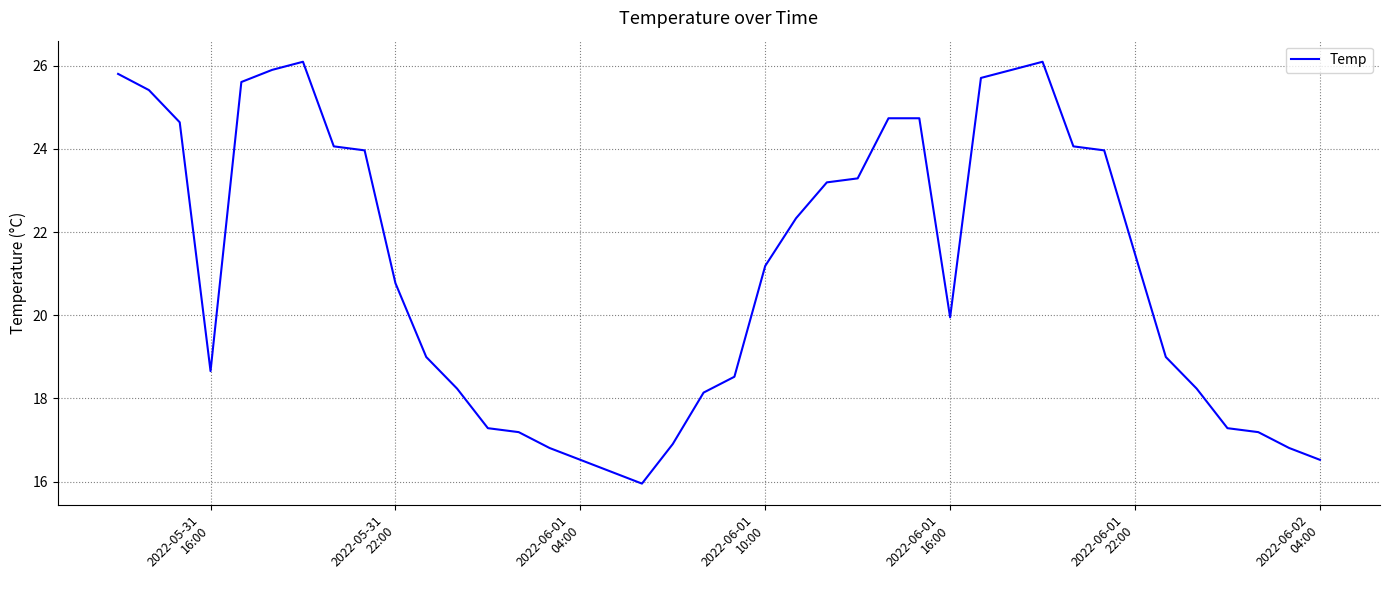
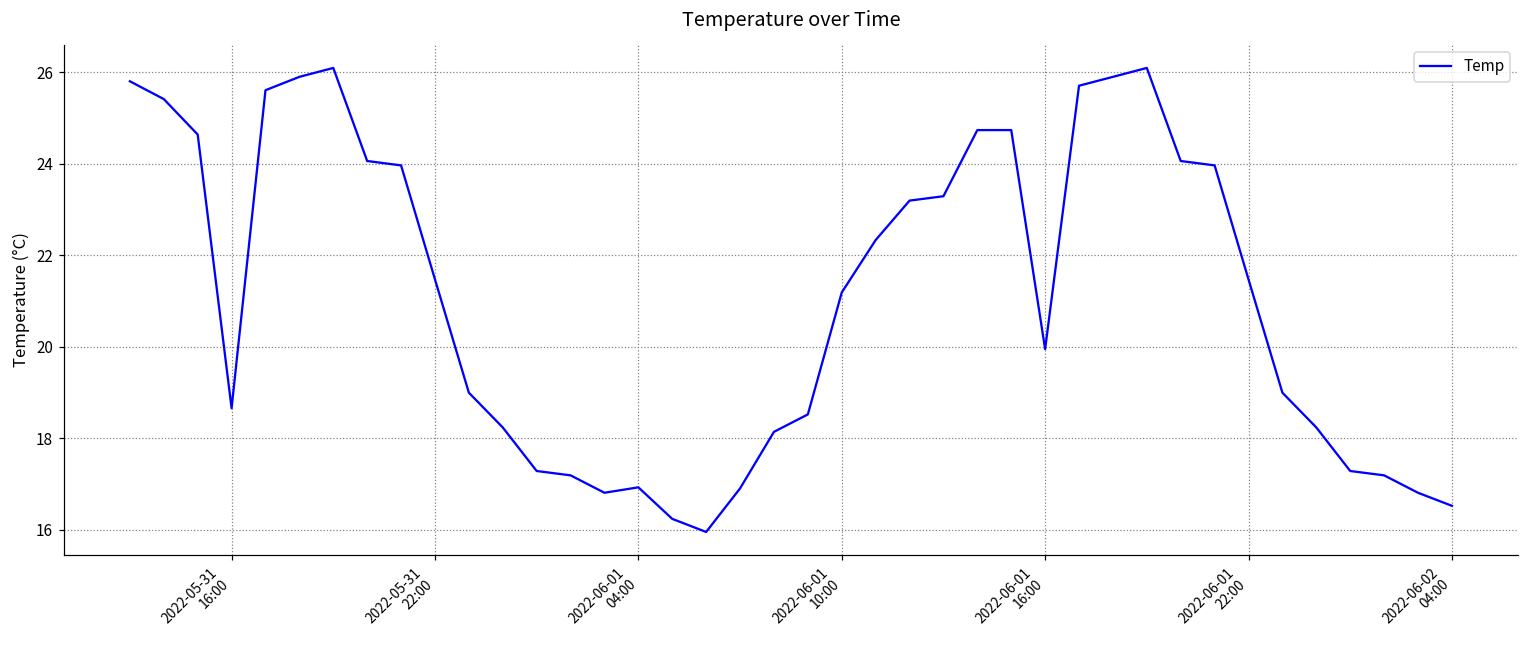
2022-05-31 22:00: 20.8 -> 21.5
2022-06-01 04:00: 16.5 -> 16.9
